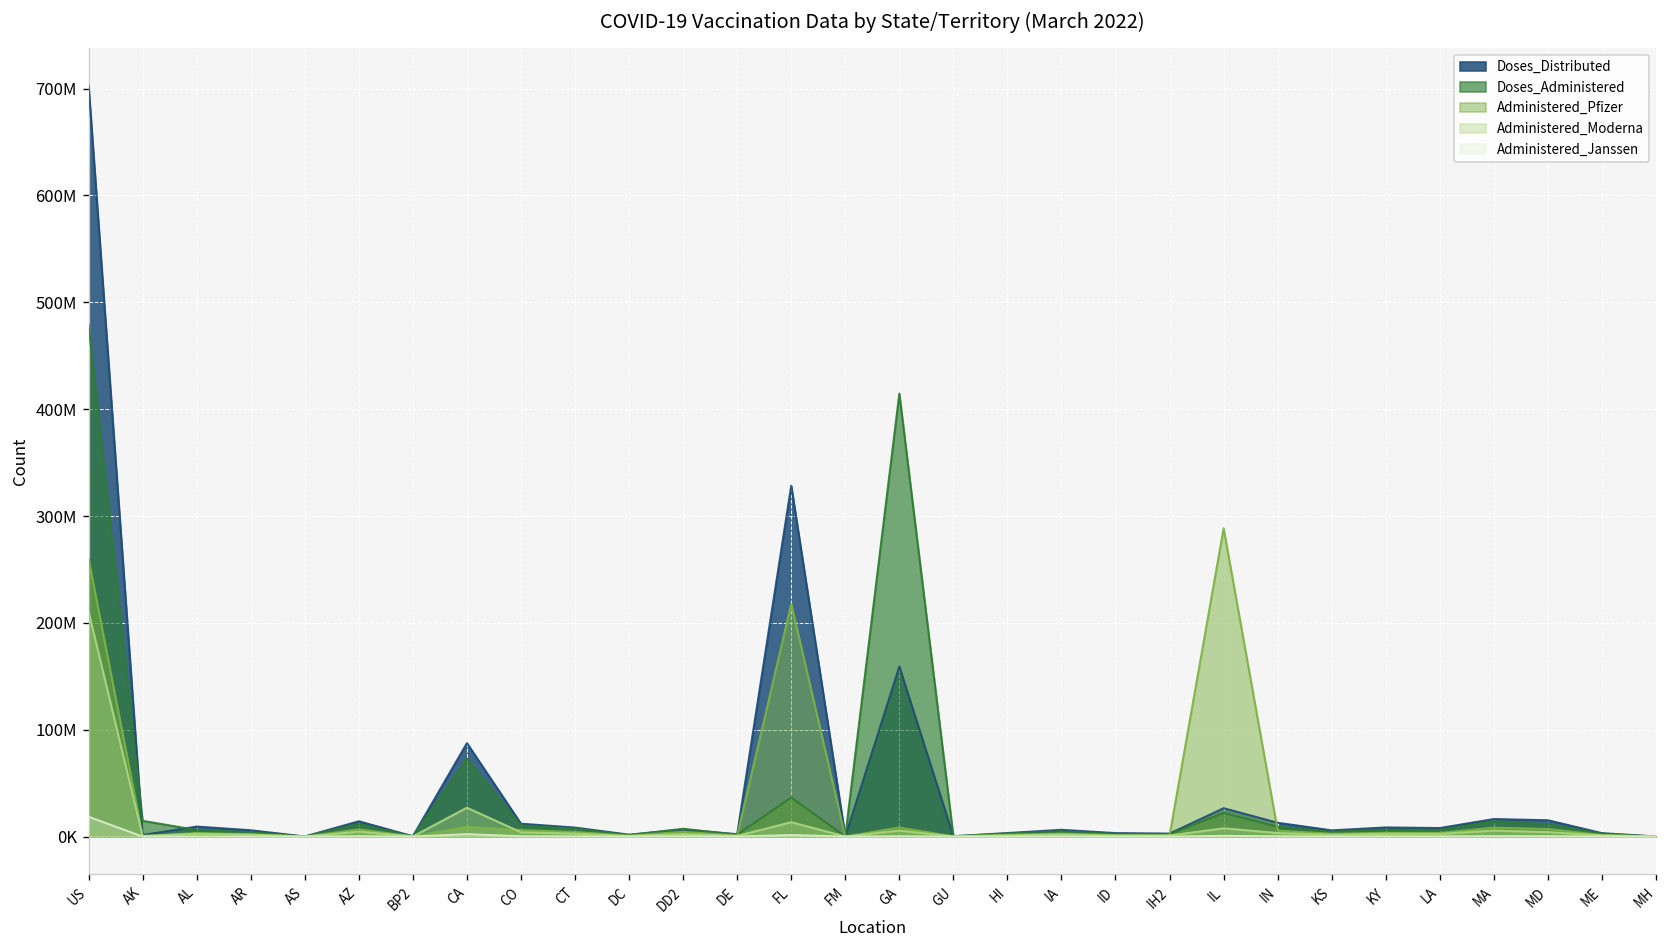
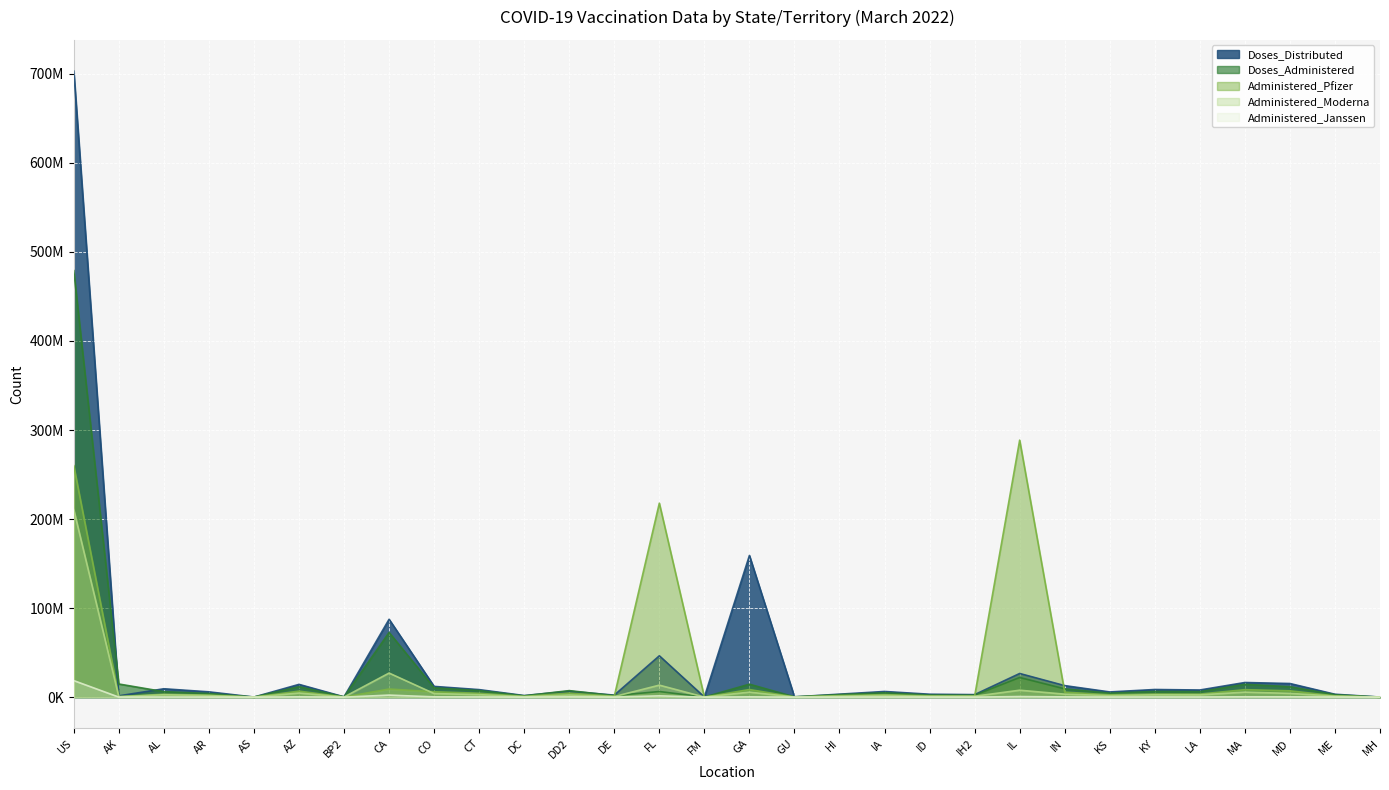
Doses_Distributed, FL: 330000000 -> 50000000
Doses_Administered, FL: 40000000 -> 10000000
Doses_Administered, GA: 410000000 -> 10000000
